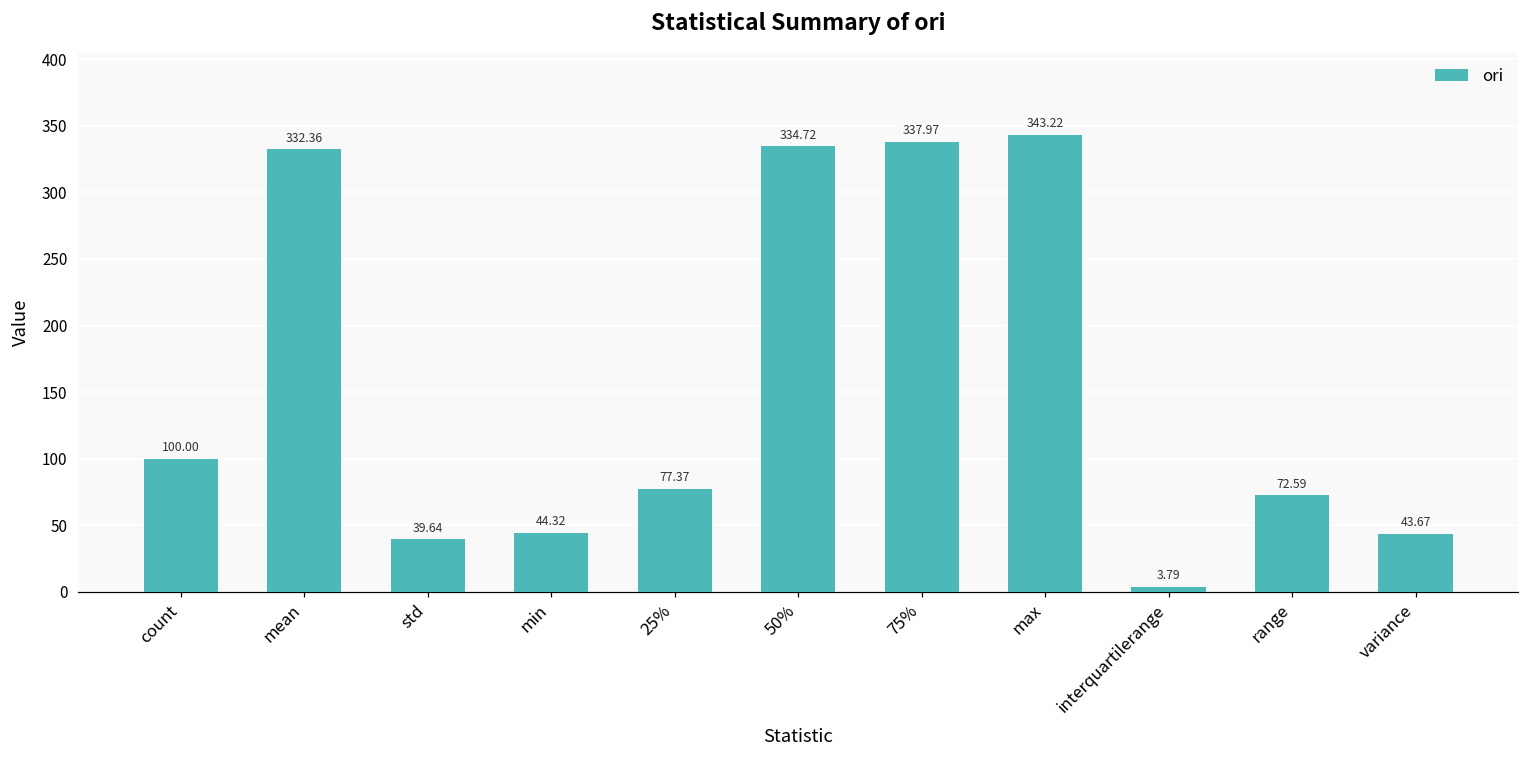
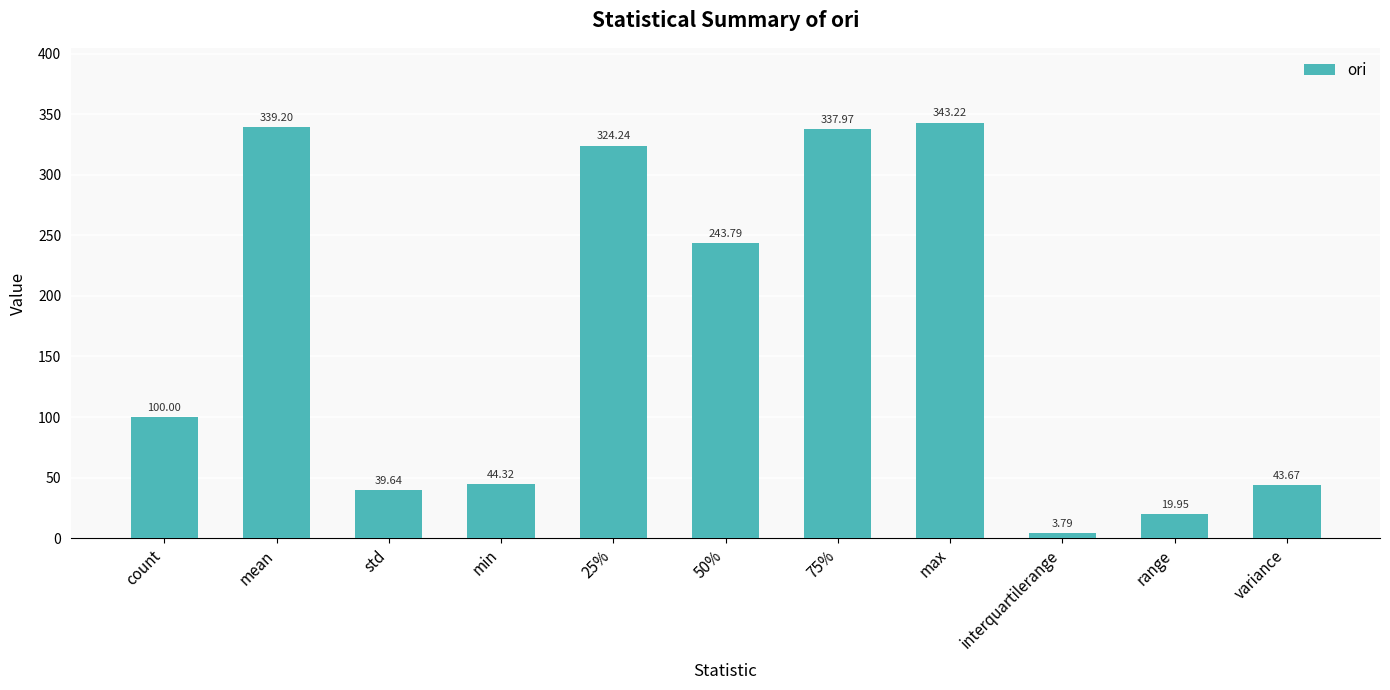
mean: 332.36 -> 339.20
25%: 77.37 -> 324.24
50%: 334.72 -> 243.79
range: 72.59 -> 19.95
